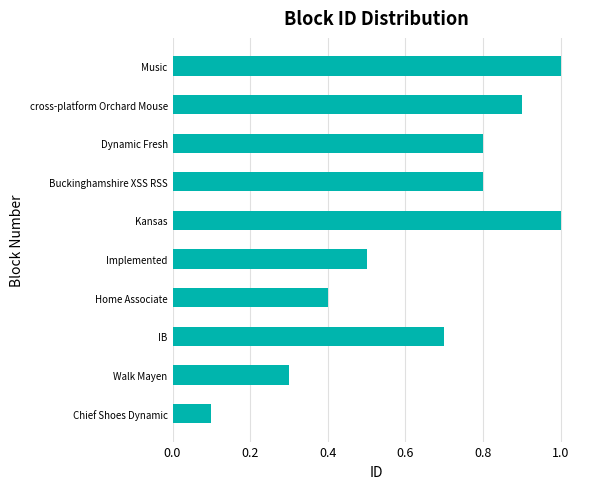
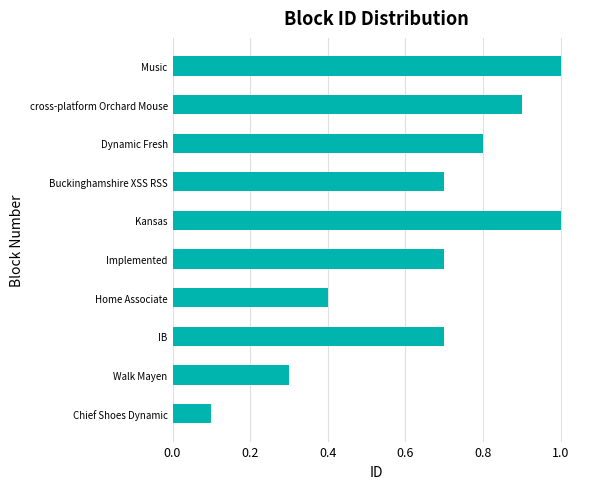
Buckinghamshire XSS RSS: 0.80 -> 0.70
Implemented: 0.50 -> 0.70
